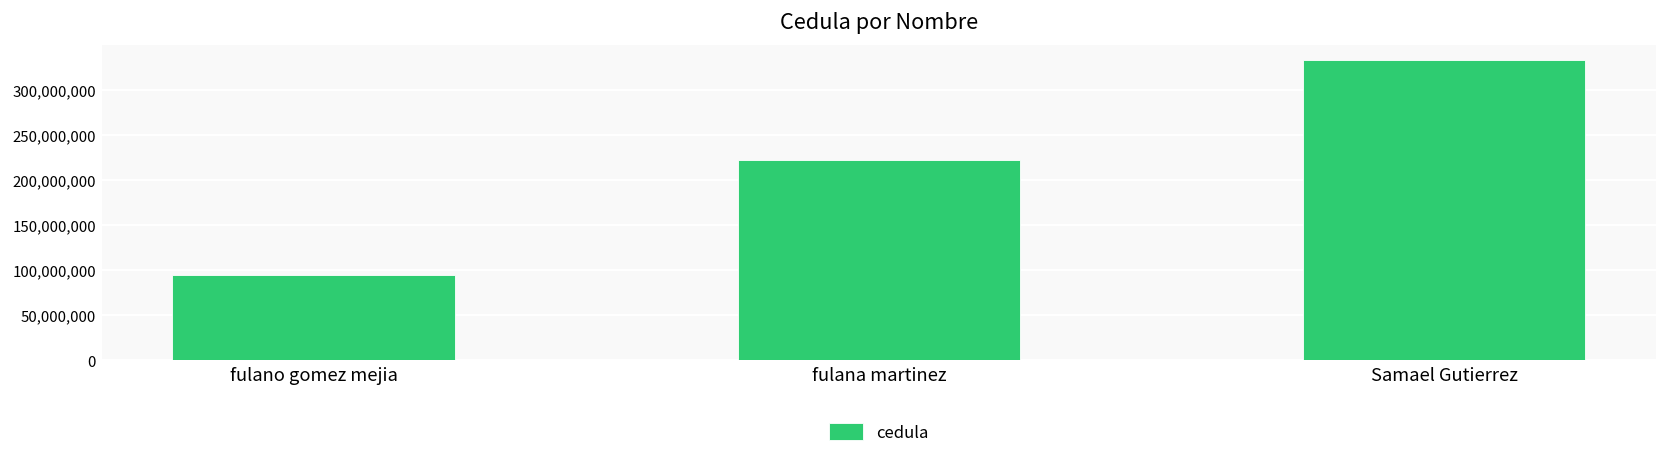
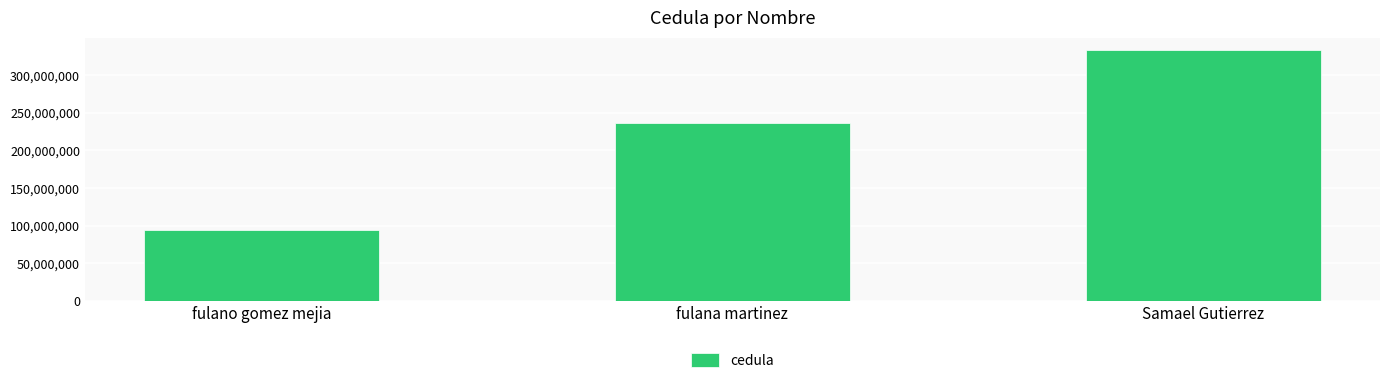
fulana martinez: 220,000,000 -> 240,000,000
